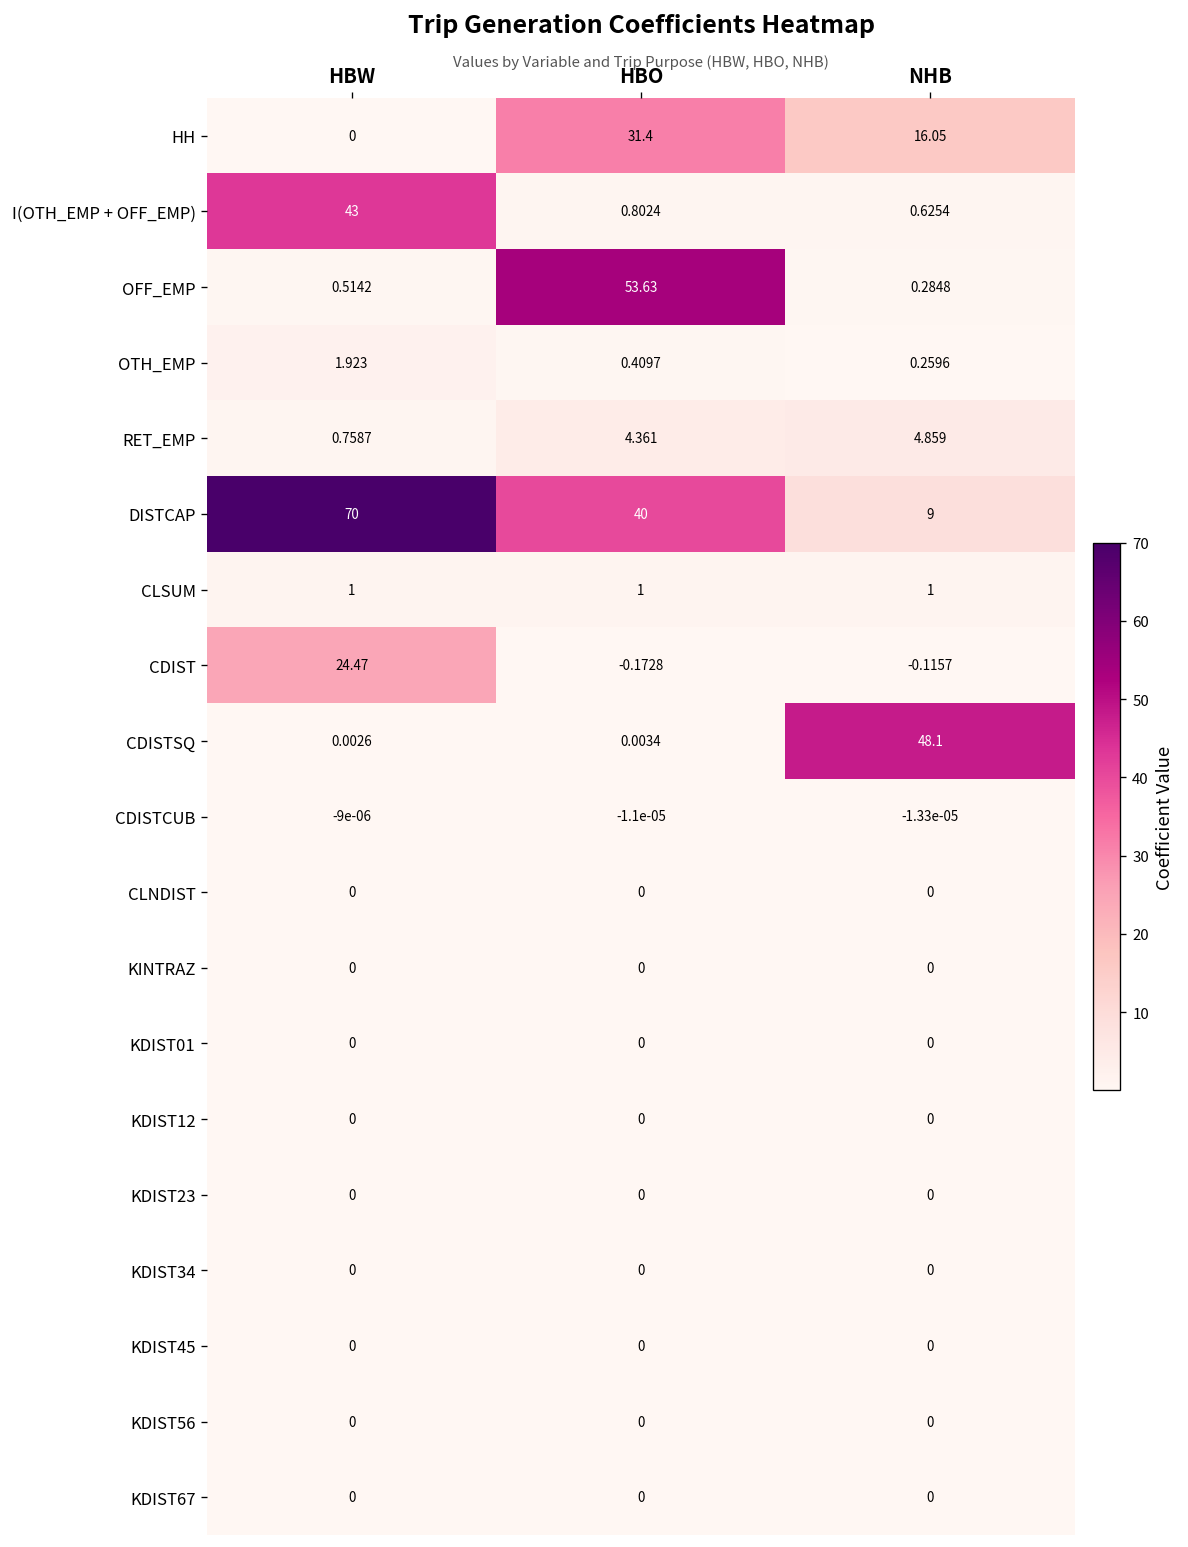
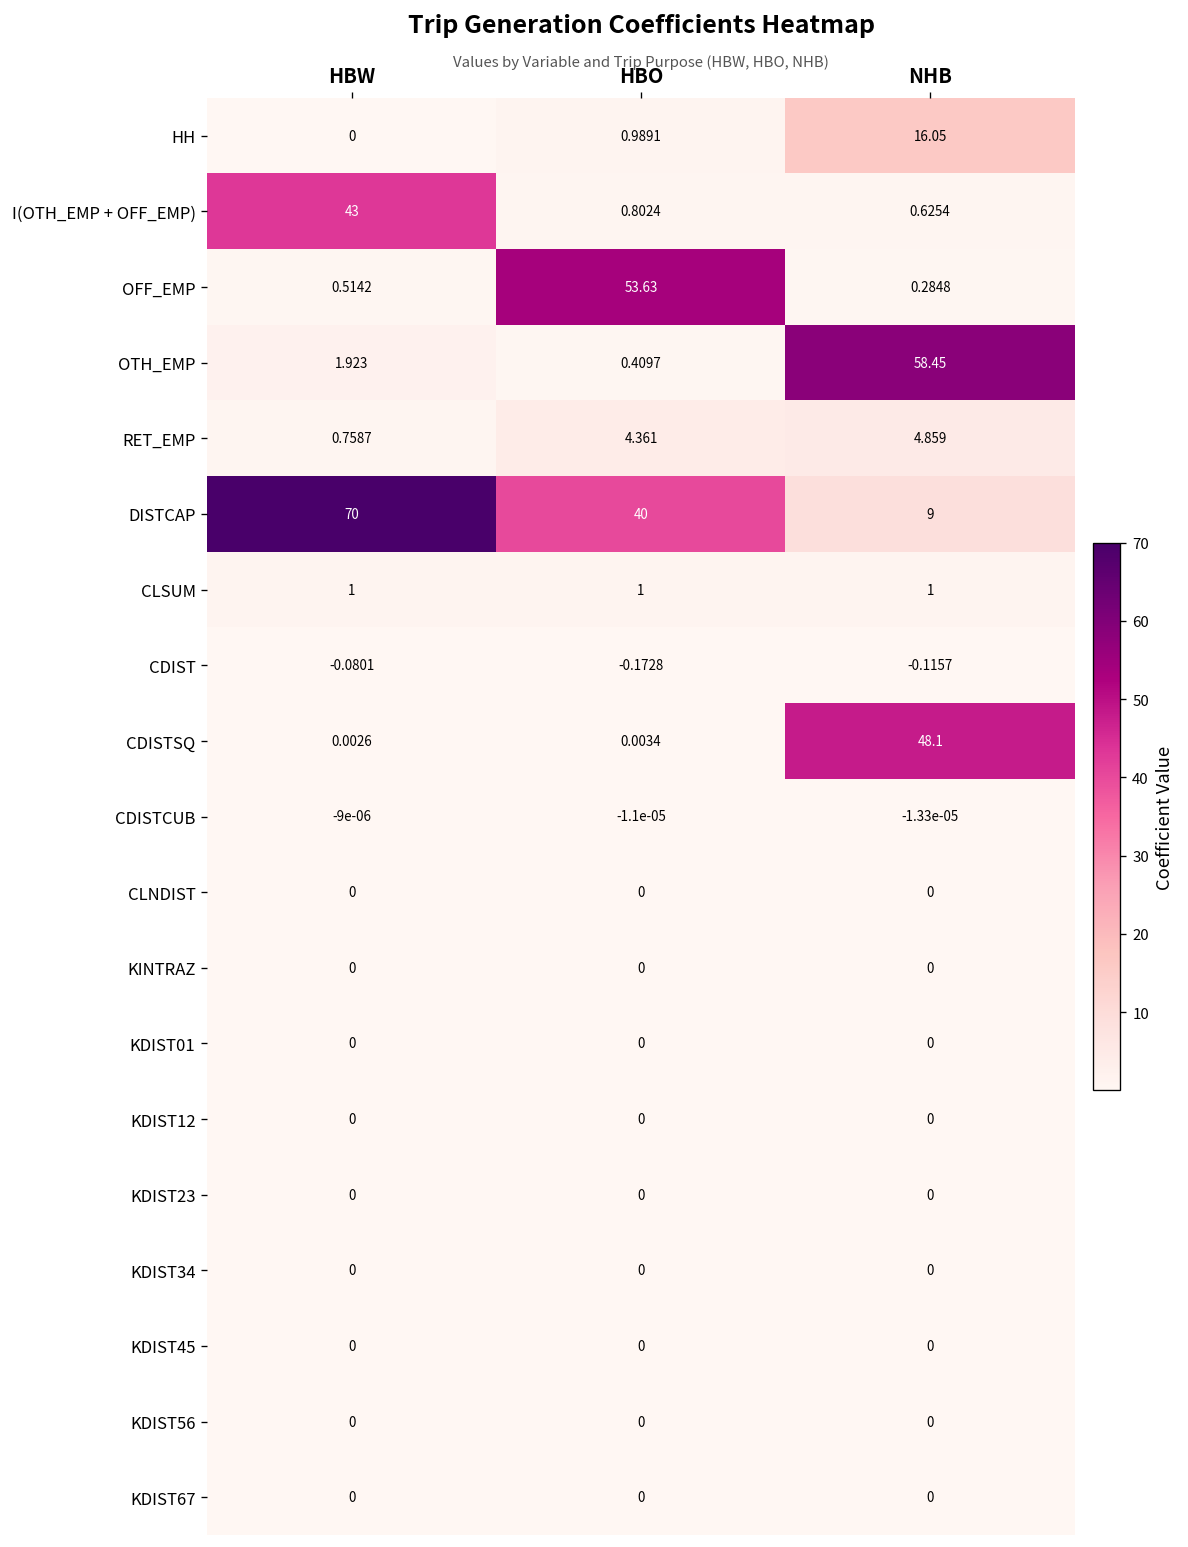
HH, HBO: 31.4 -> 0.9891
OTH_EMP, NHB: 0.2596 -> 58.45
CDIST, HBW: 24.47 -> -0.0801
